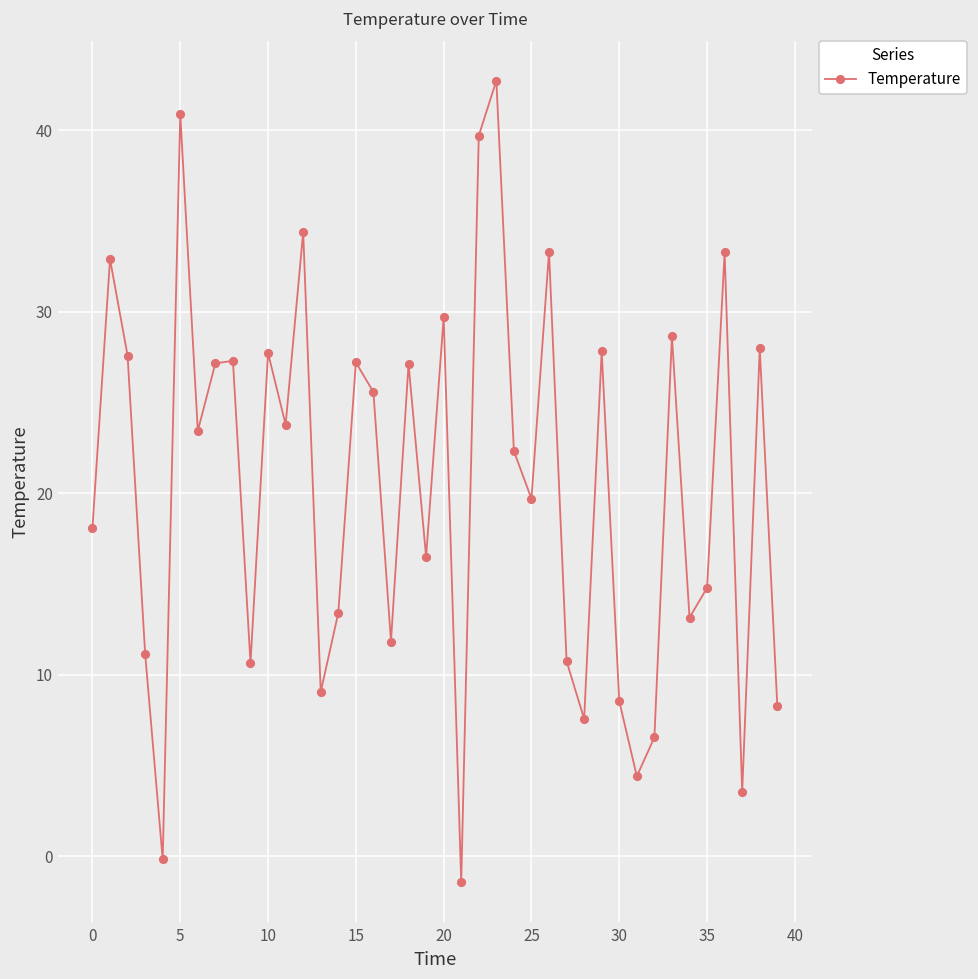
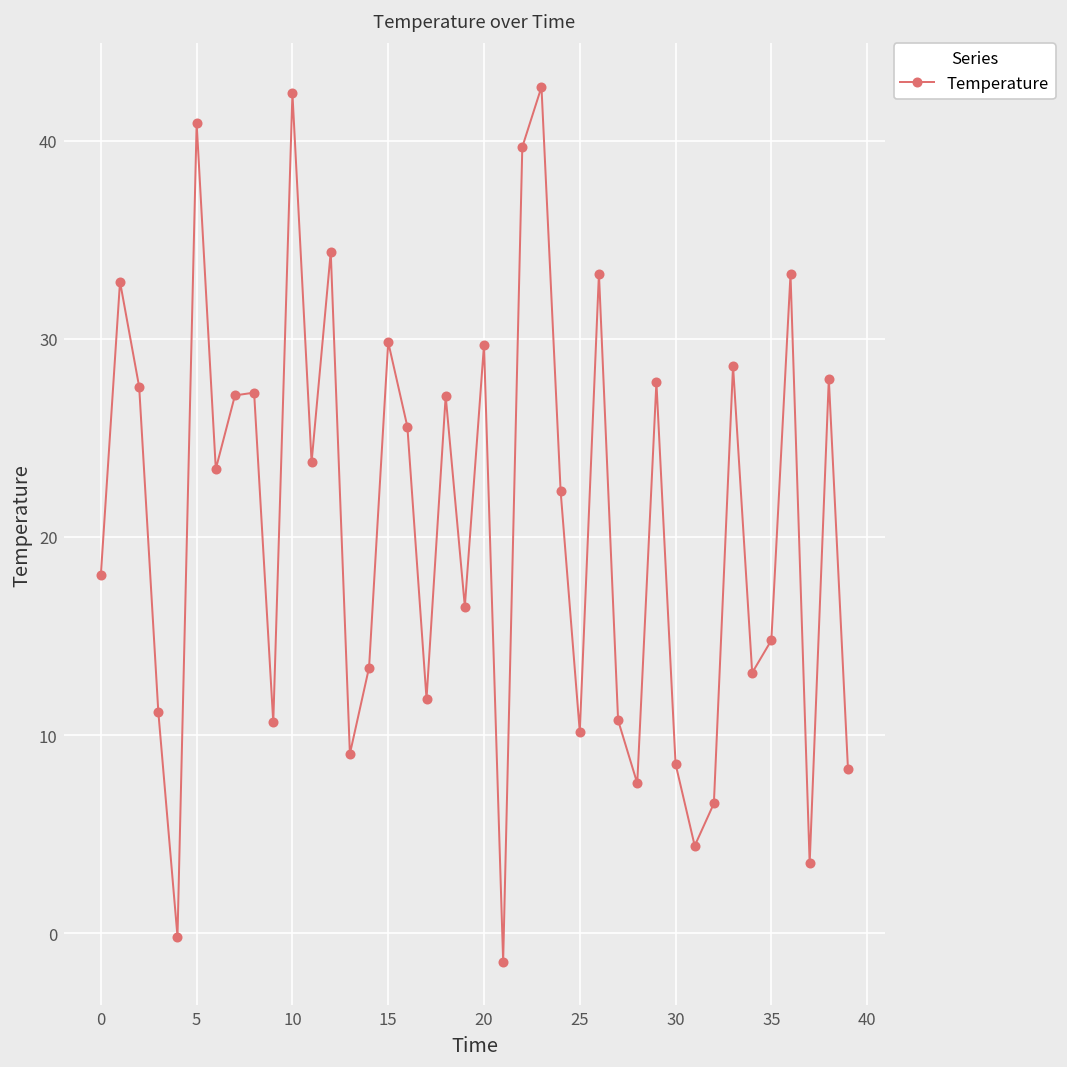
10: 27.7 -> 42.4
15: 27.2 -> 29.8
25: 19.7 -> 10.2
